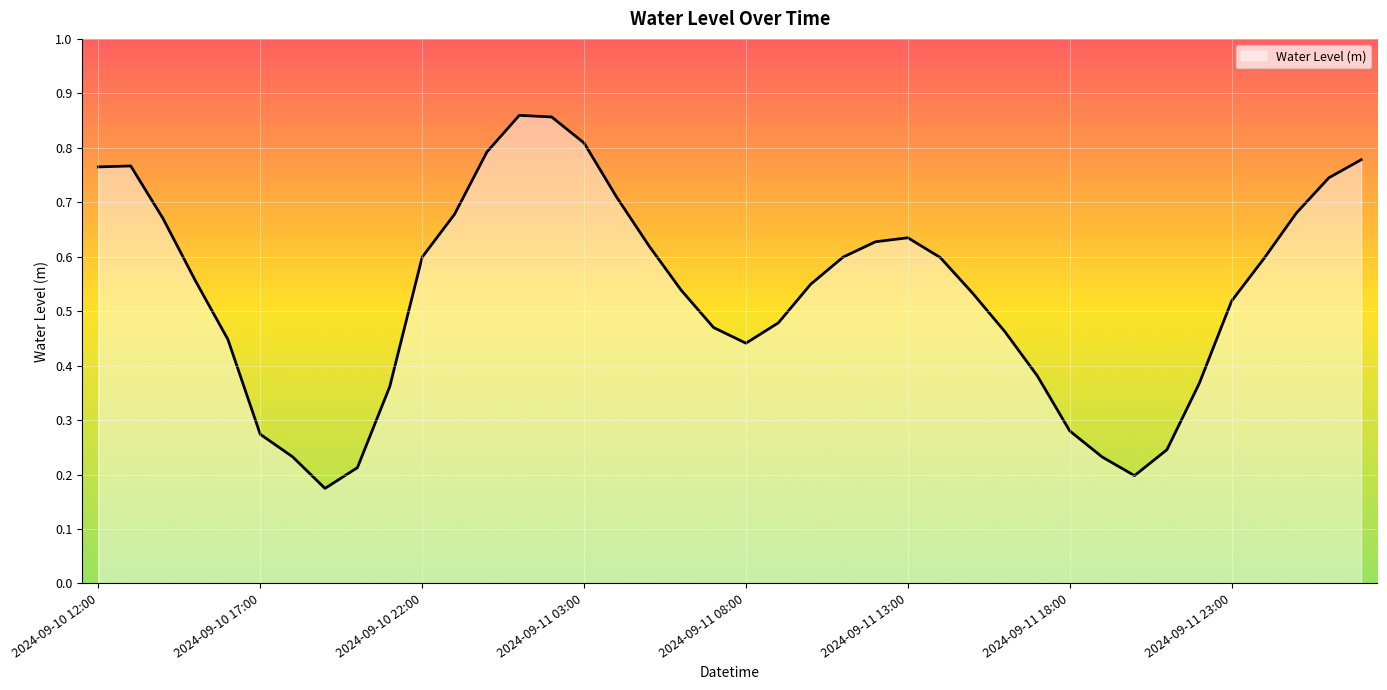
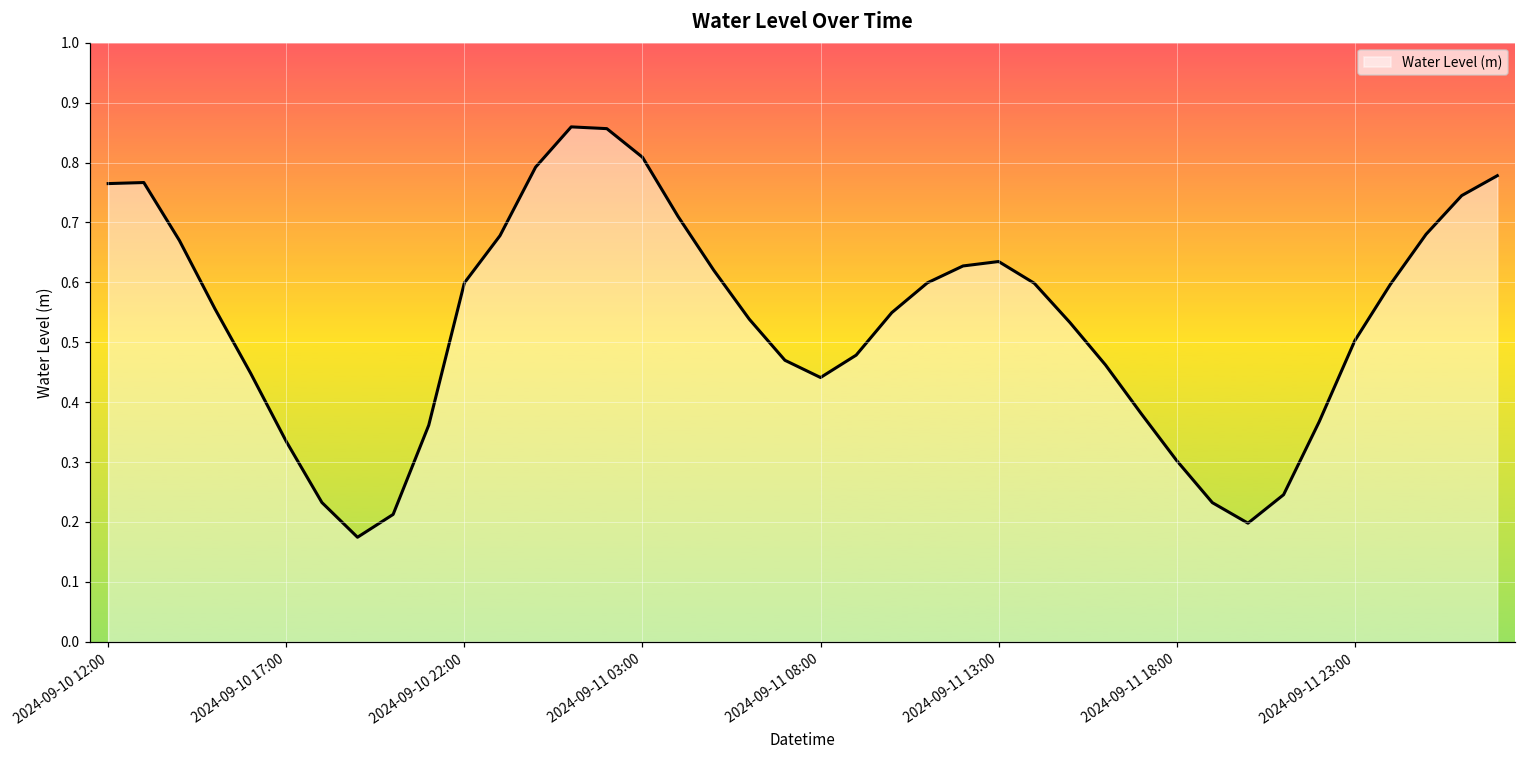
2024-09-10 17:00: 0.27 -> 0.33
2024-09-11 18:00: 0.28 -> 0.30
2024-09-11 23:00: 0.52 -> 0.50
